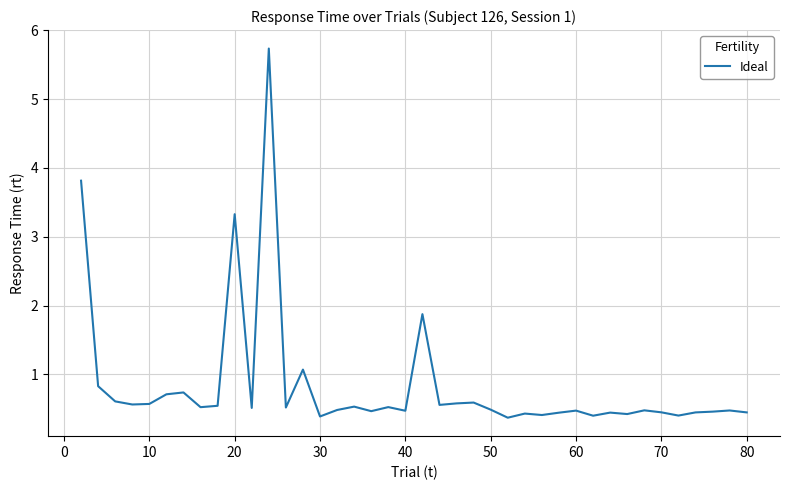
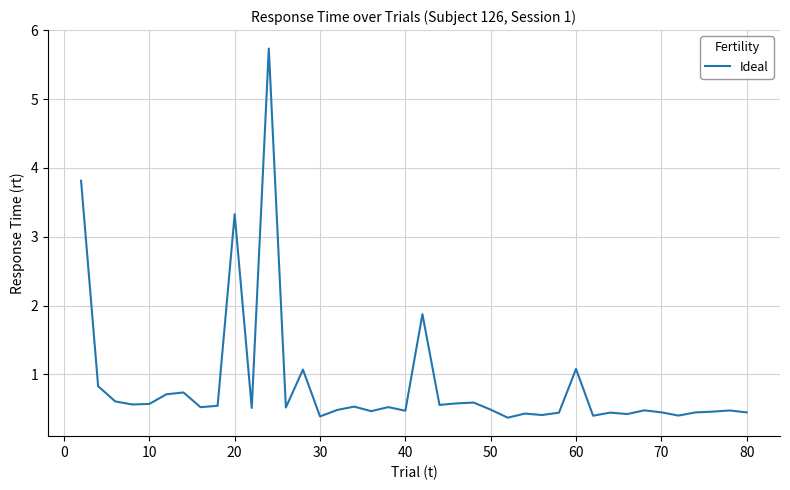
60: 0.5 -> 1.1
